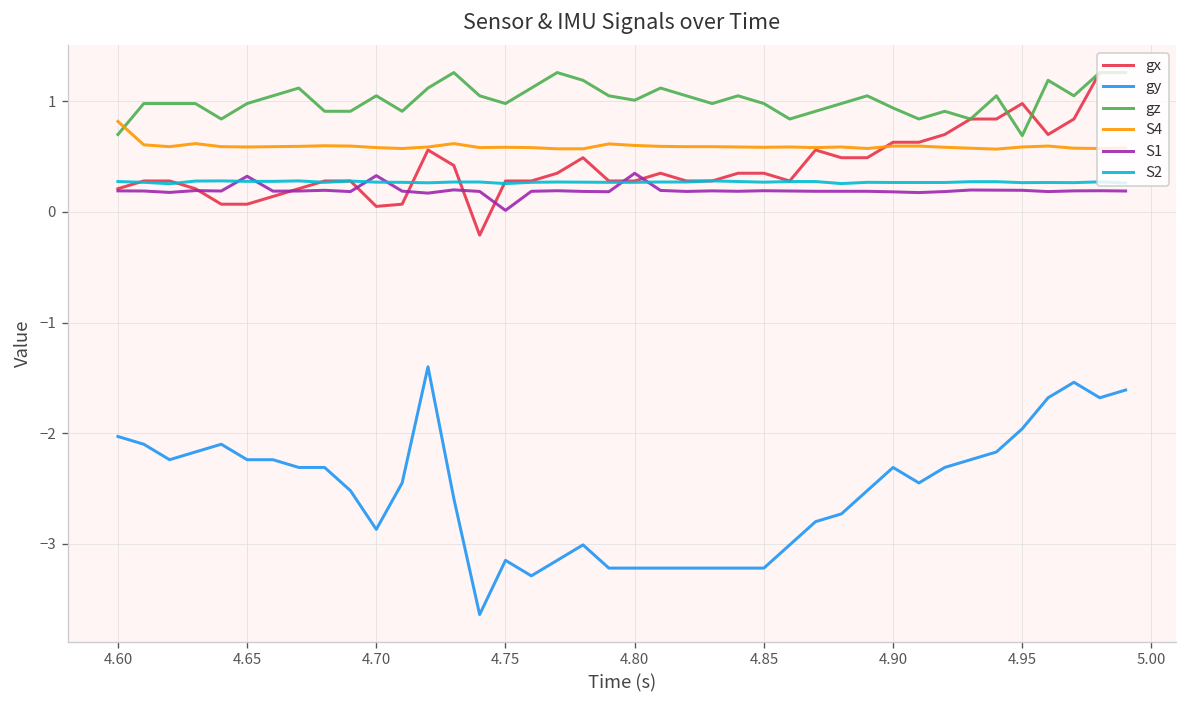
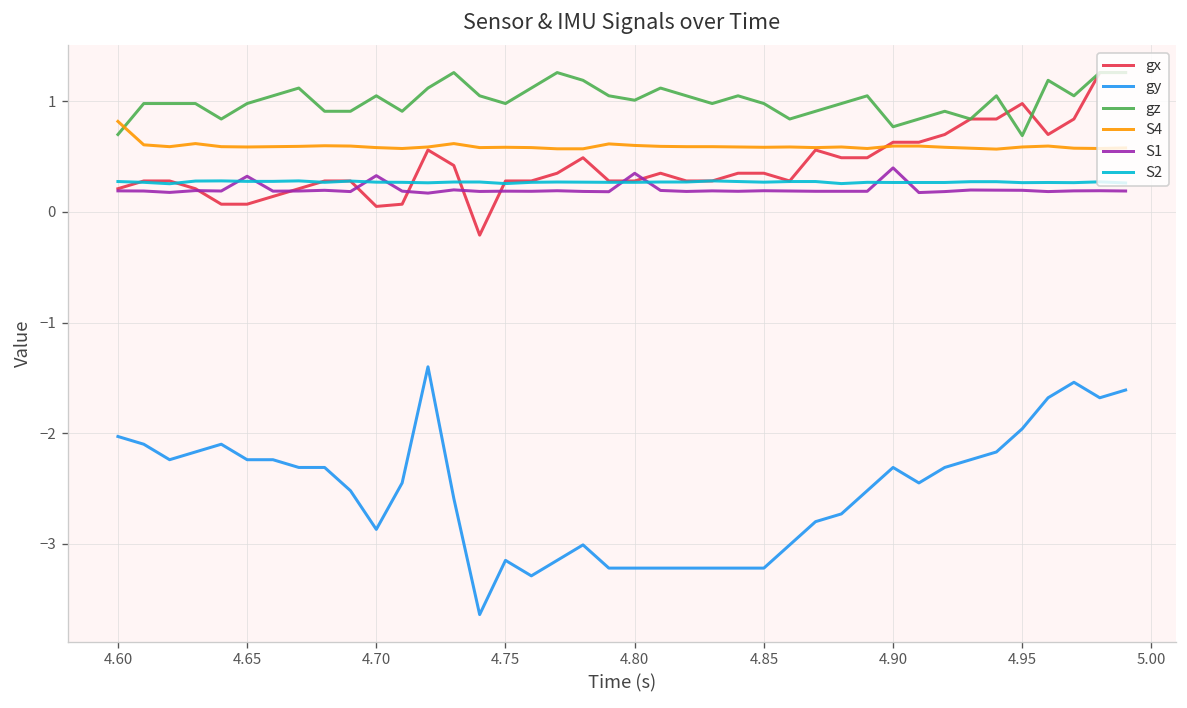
S1, 4.75: 0.0 -> 0.2
gz, 4.90: 0.9 -> 0.8
S1, 4.90: 0.2 -> 0.4
